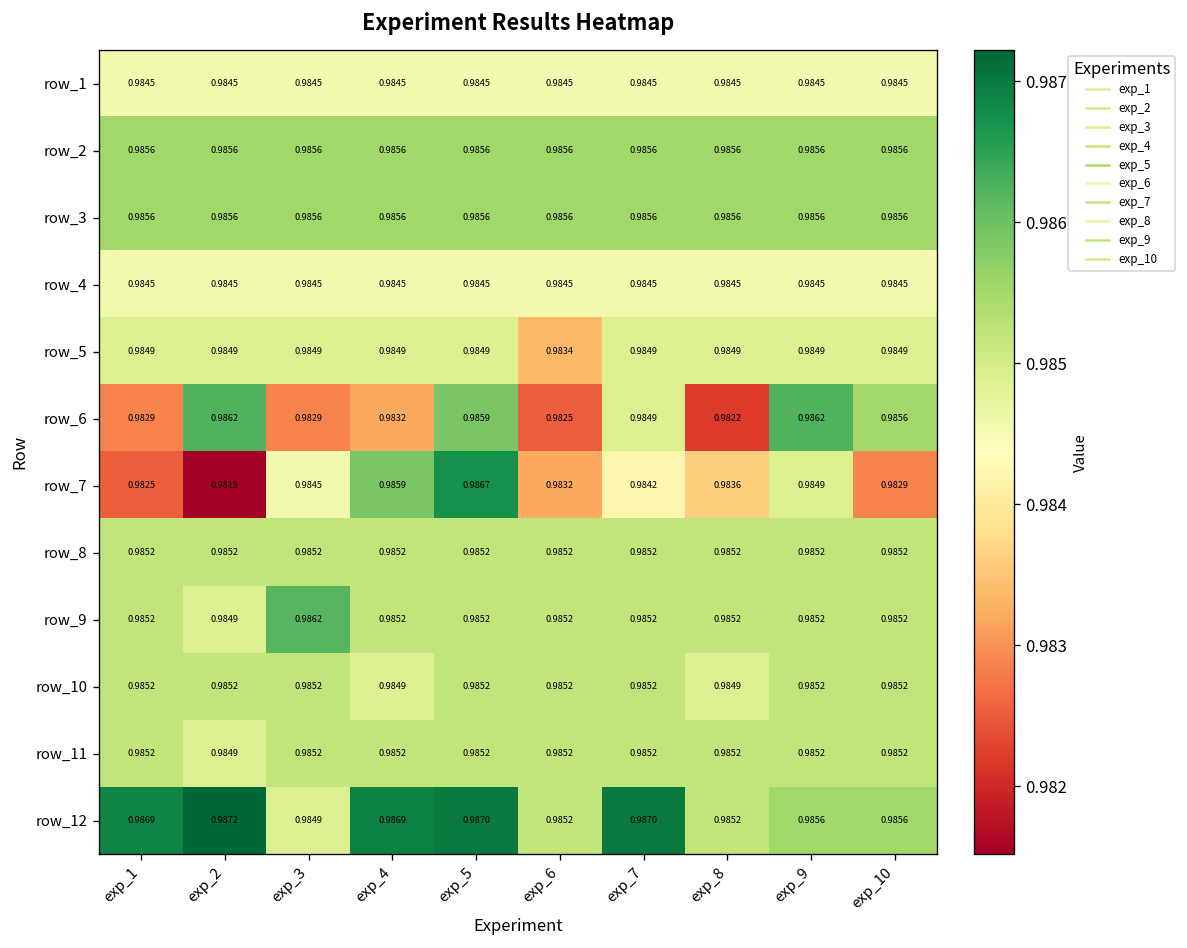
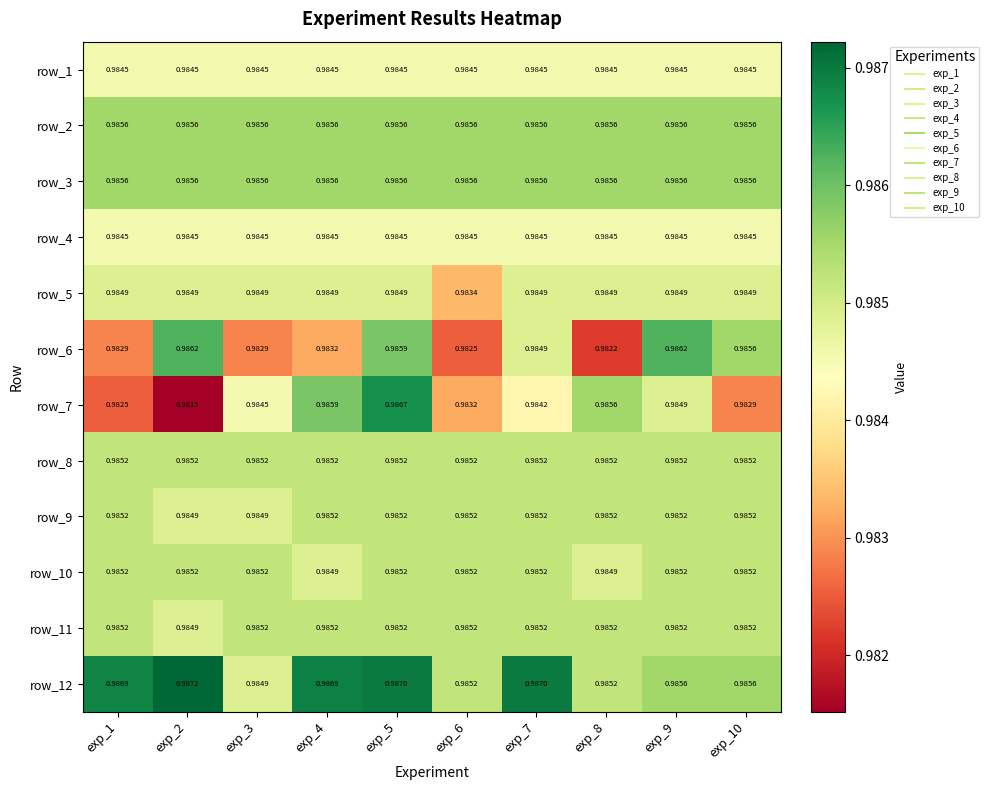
row_7, exp_8: 0.9836 -> 0.9856
row_9, exp_3: 0.9862 -> 0.9849
